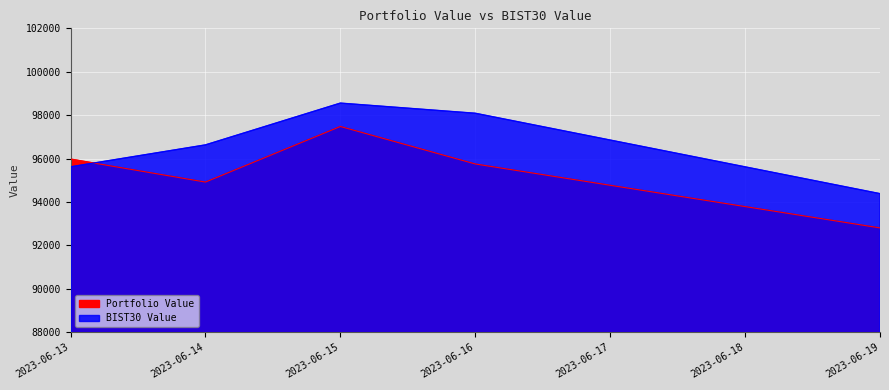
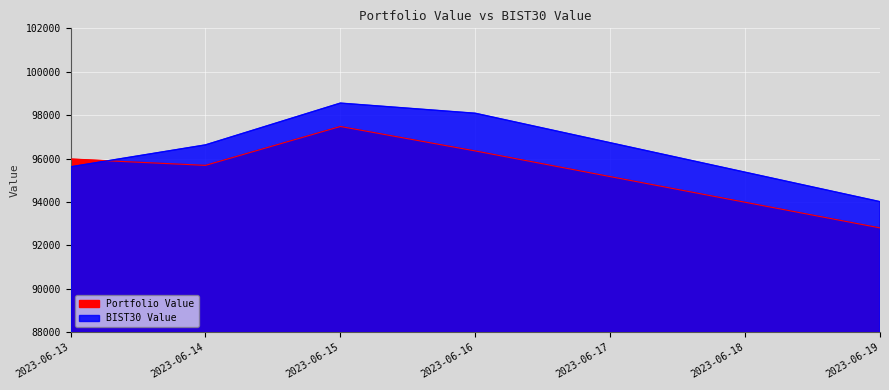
Portfolio Value, 2023-06-14: 94900 -> 95700
Portfolio Value, 2023-06-16: 95800 -> 96400
BIST30 Value, 2023-06-19: 94400 -> 94000
